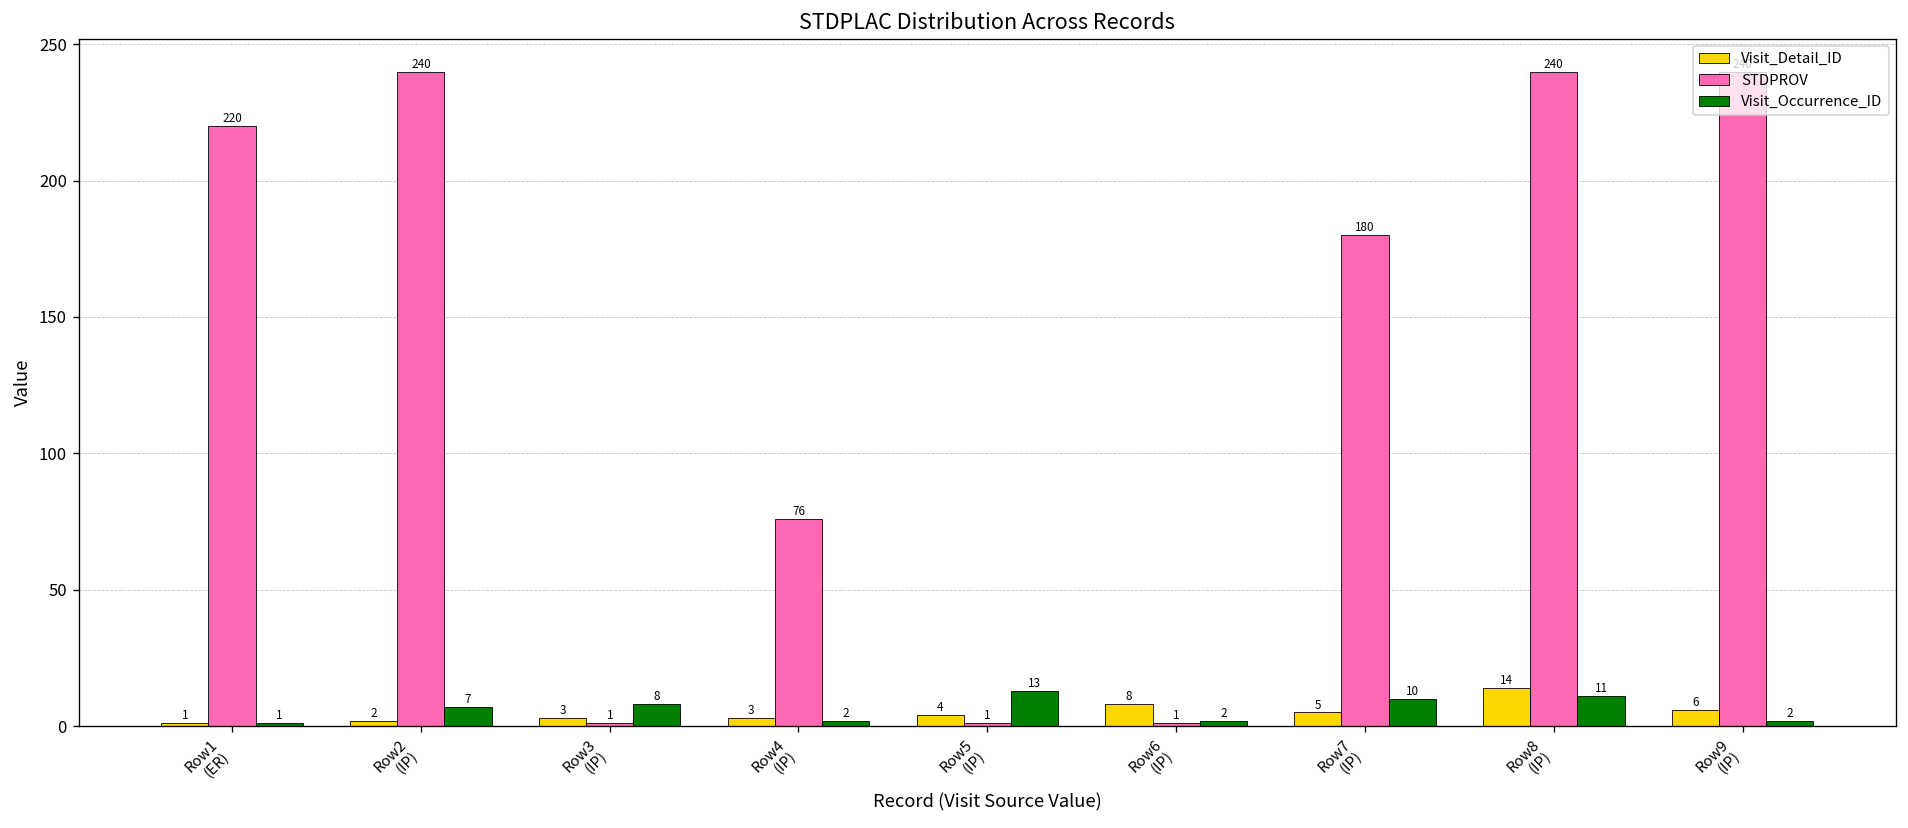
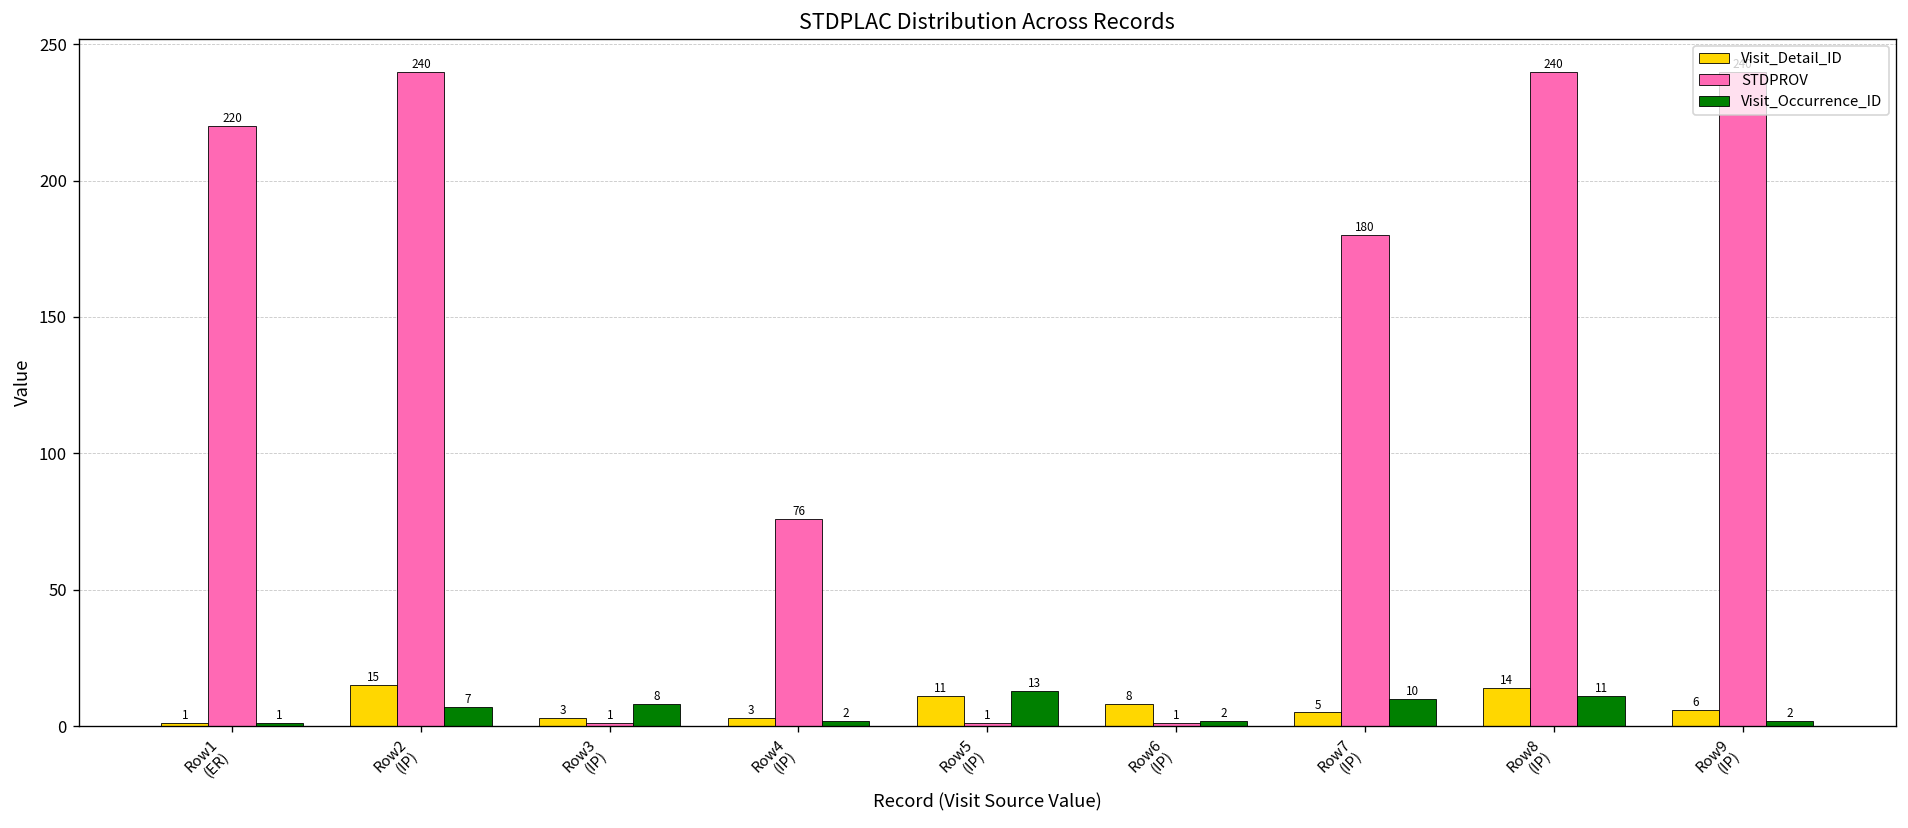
Visit_Detail_ID, Row2 (IP): 2 -> 15
Visit_Detail_ID, Row5 (IP): 4 -> 11
